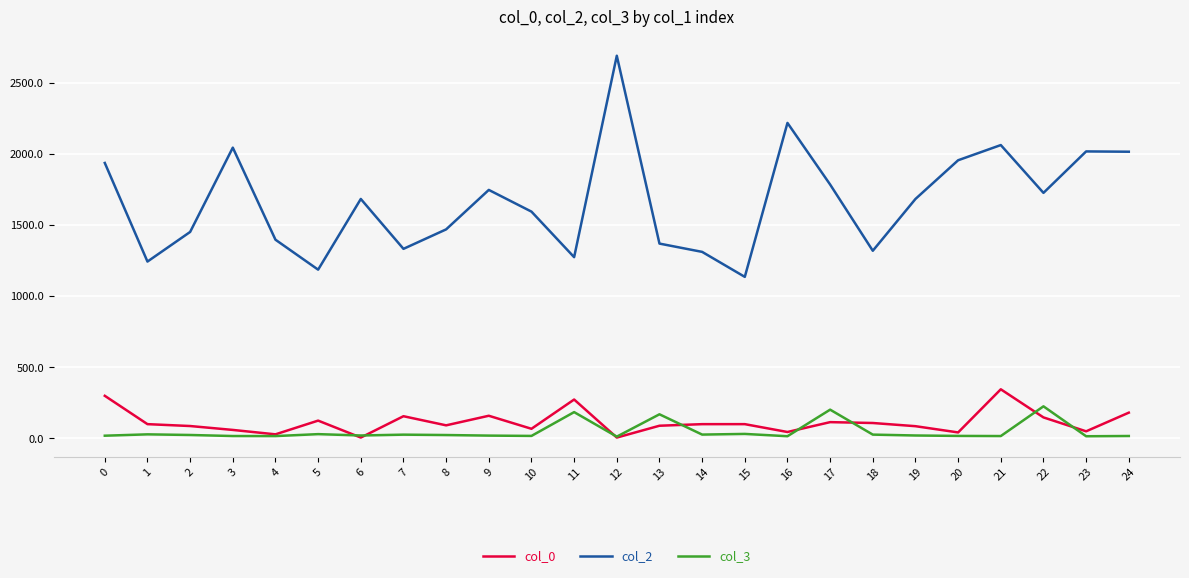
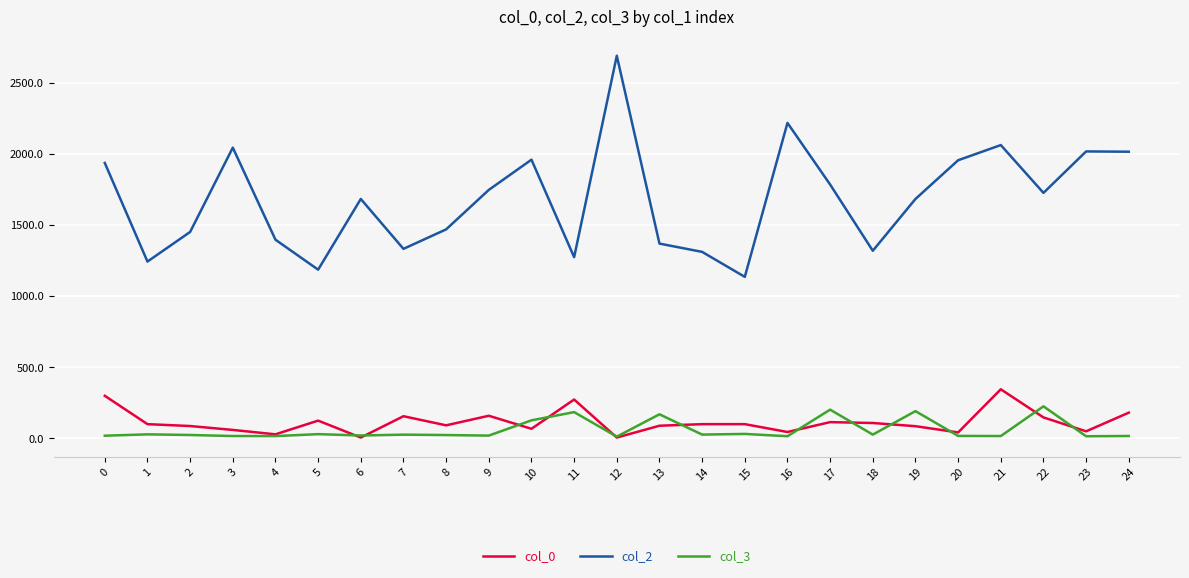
col_2, 10: 1590 -> 1960
col_3, 10: 20 -> 130
col_3, 19: 20 -> 190
